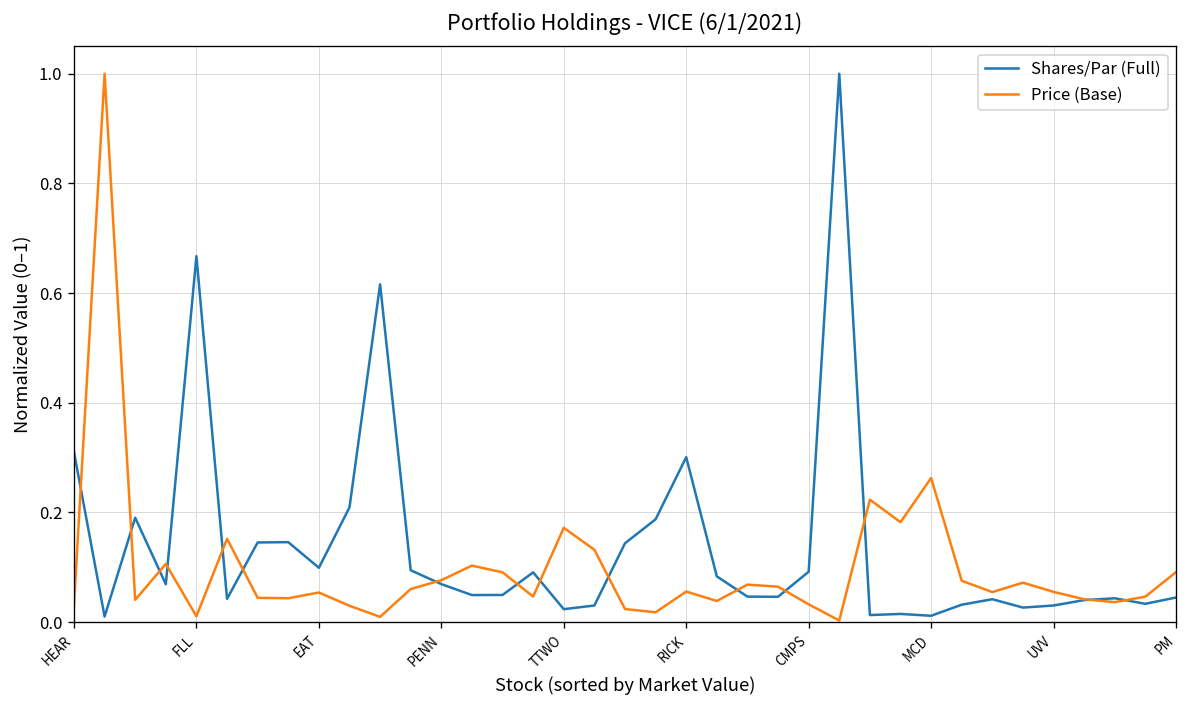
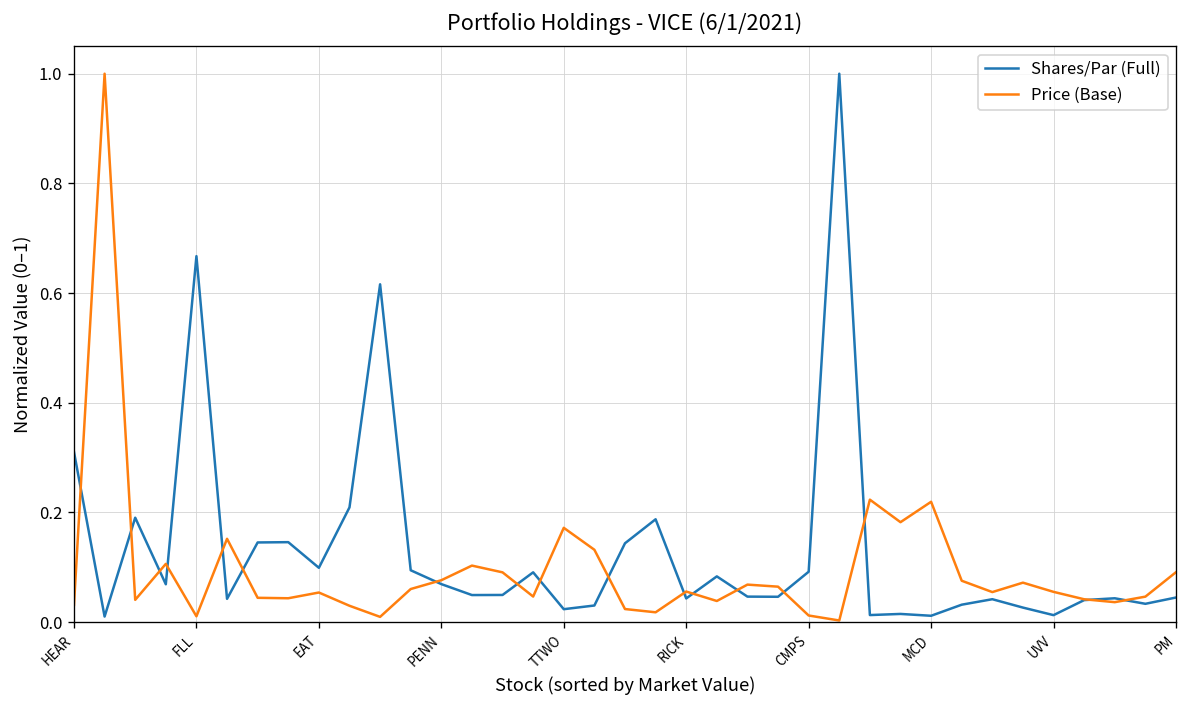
Shares/Par (Full), RICK: 0.30 -> 0.04
Price (Base), CMPS: 0.03 -> 0.01
Price (Base), MCD: 0.26 -> 0.22
Shares/Par (Full), UVV: 0.03 -> 0.01
